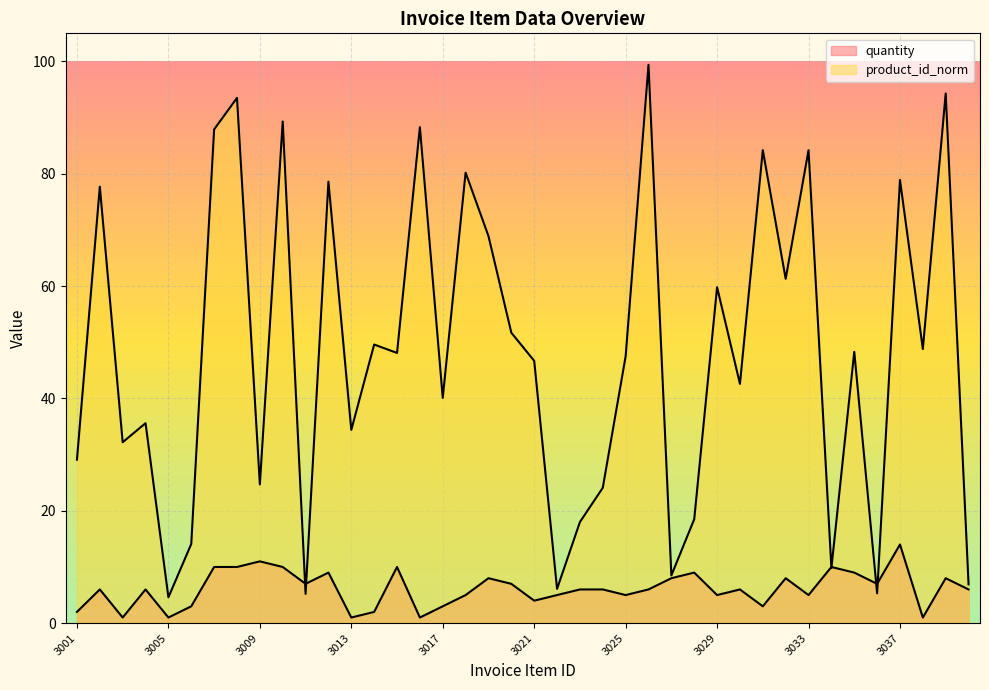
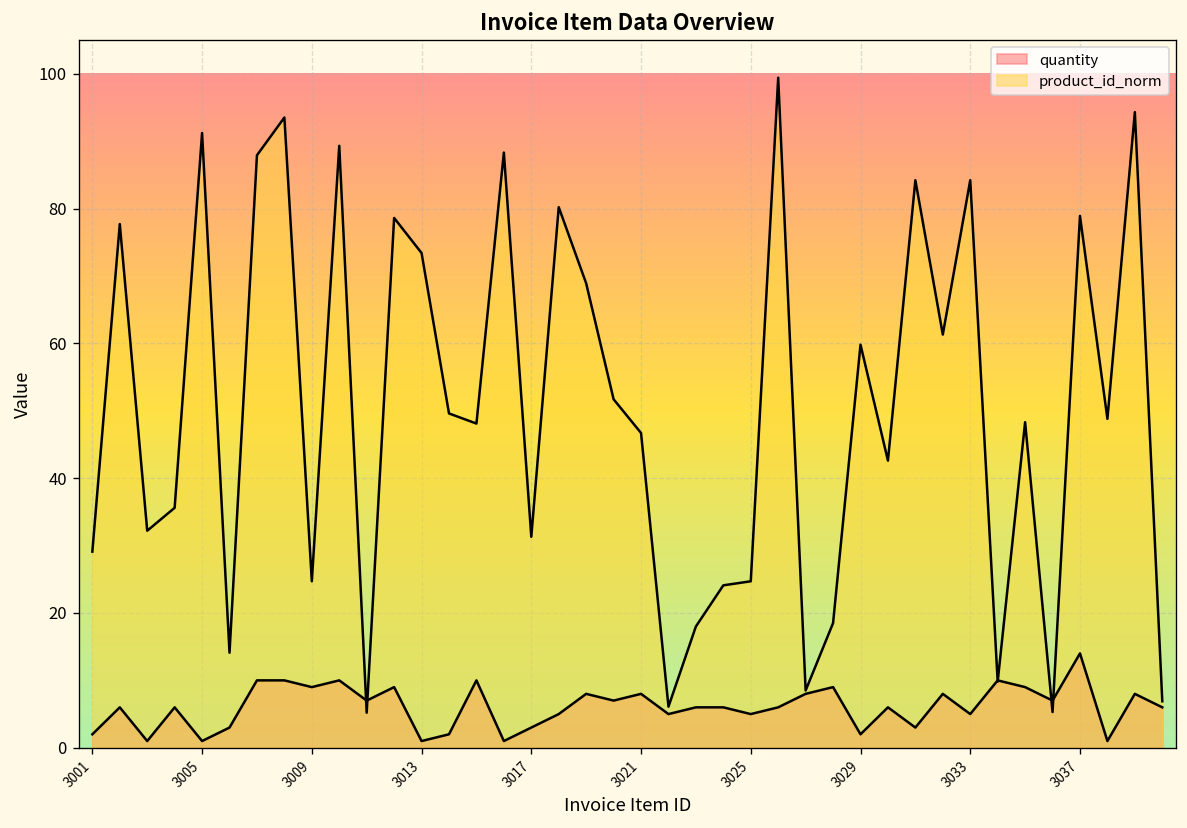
product_id_norm, 3005: 5 -> 91
quantity, 3009: 11 -> 9
product_id_norm, 3013: 34 -> 73
product_id_norm, 3017: 40 -> 31
quantity, 3021: 4 -> 8
product_id_norm, 3025: 48 -> 25
quantity, 3029: 5 -> 2
